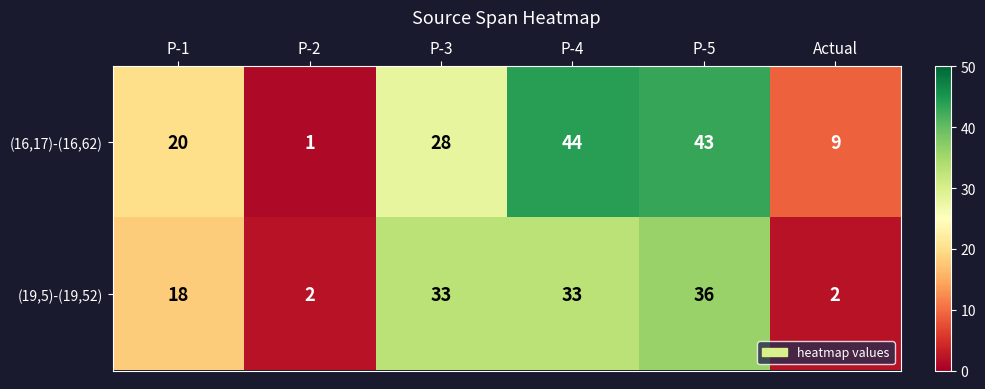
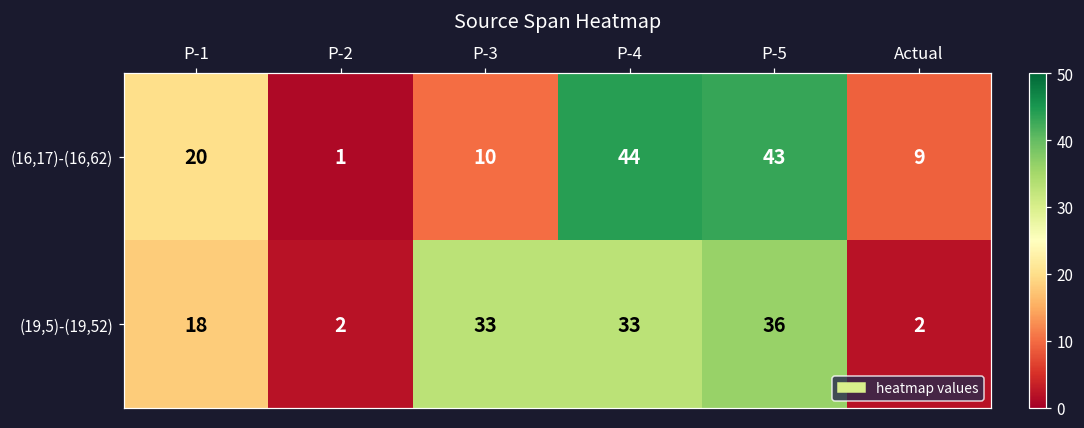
(16,17)-(16,62), P-3: 28 -> 10
